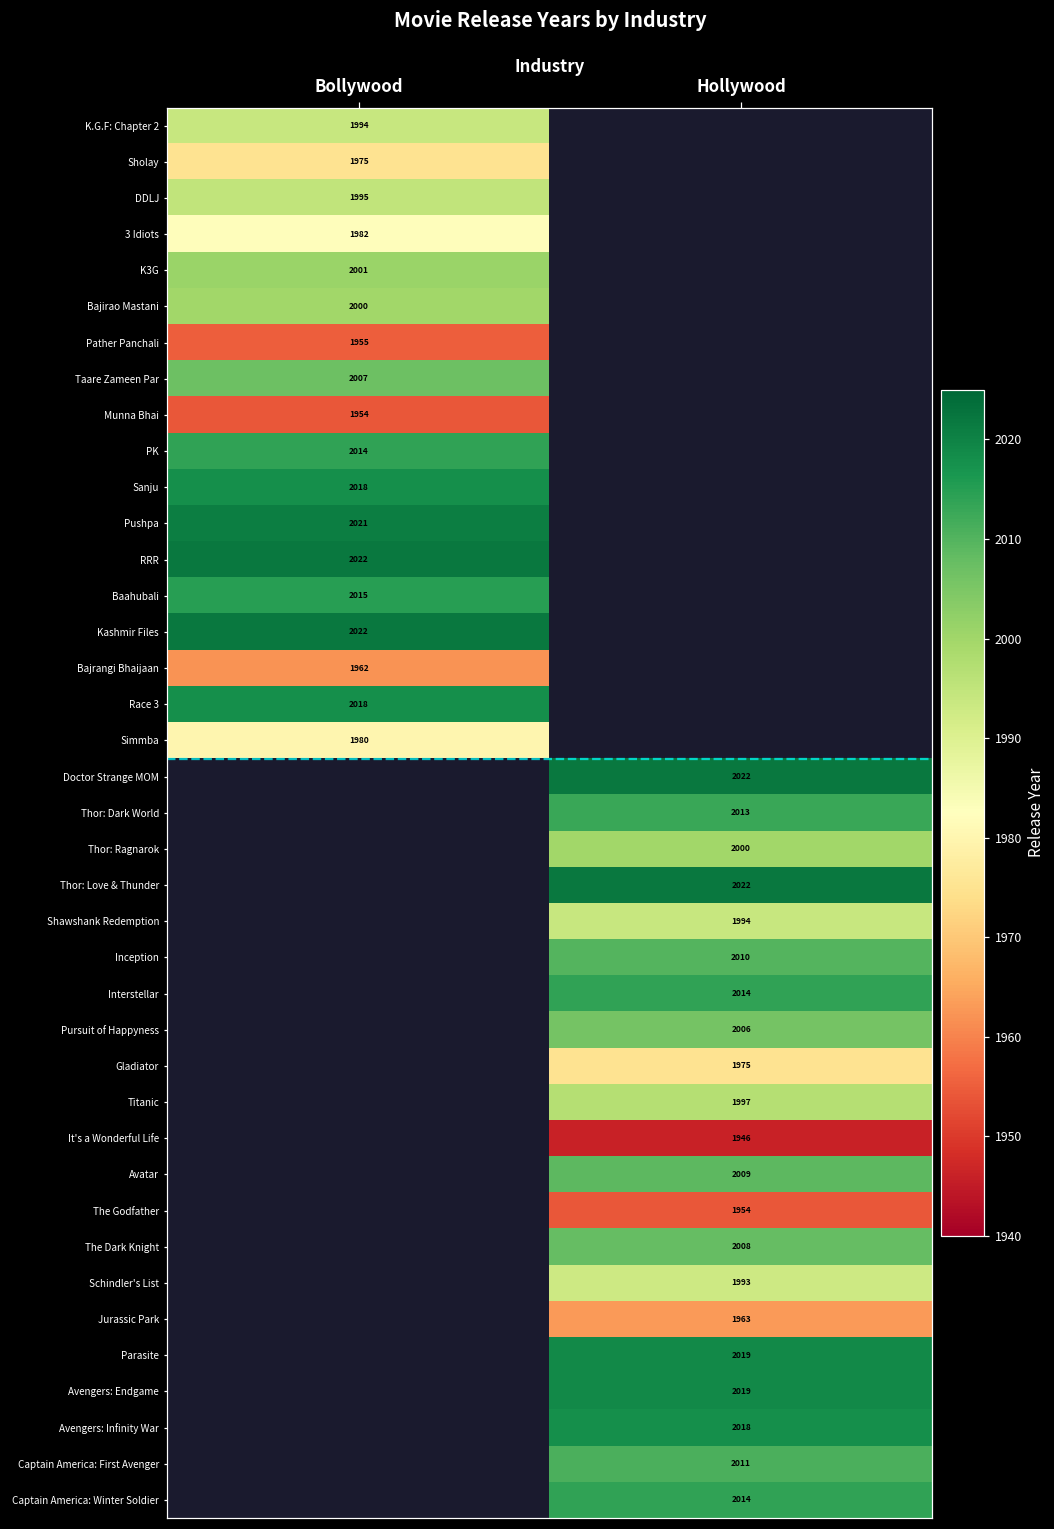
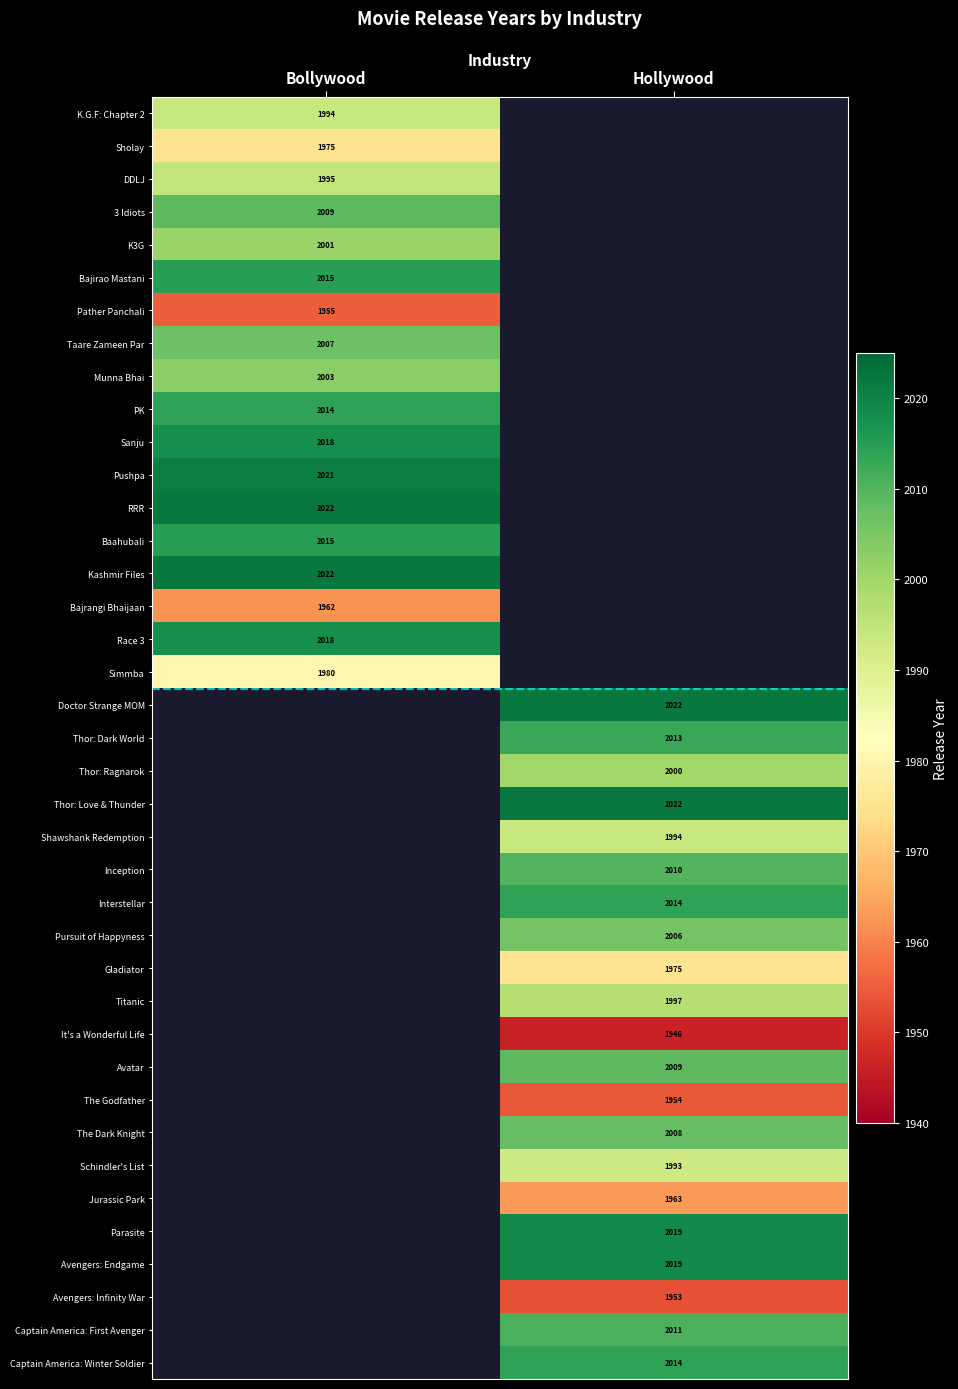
3 Idiots, Bollywood: 1982 -> 2009
Bajirao Mastani, Bollywood: 2000 -> 2015
Munna Bhai, Bollywood: 1954 -> 2003
Avengers: Infinity War, Hollywood: 2018 -> 1953
